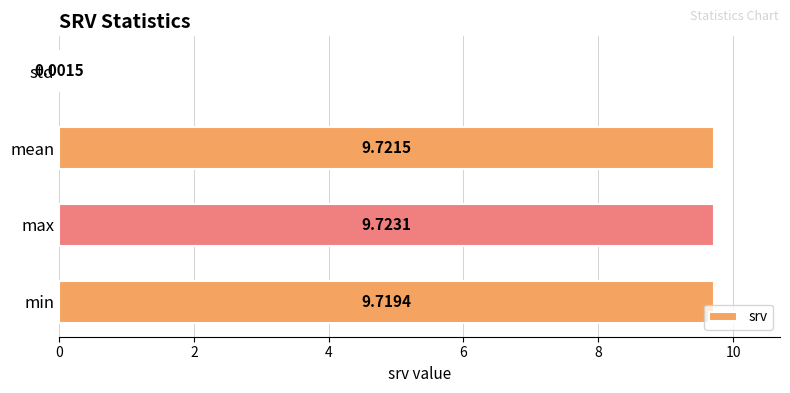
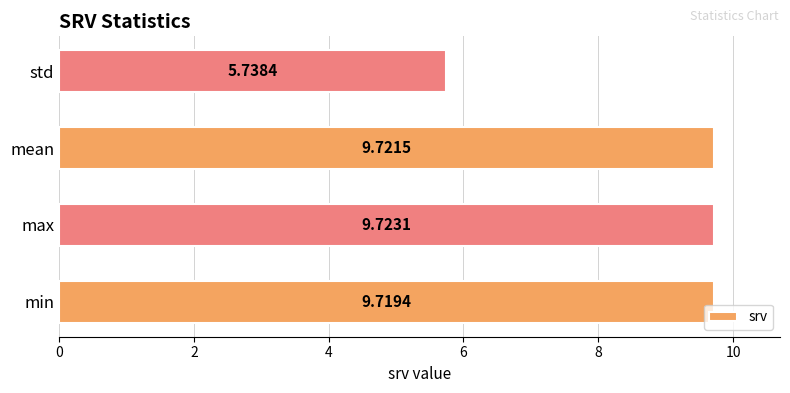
std: 0.0015 -> 5.7384
